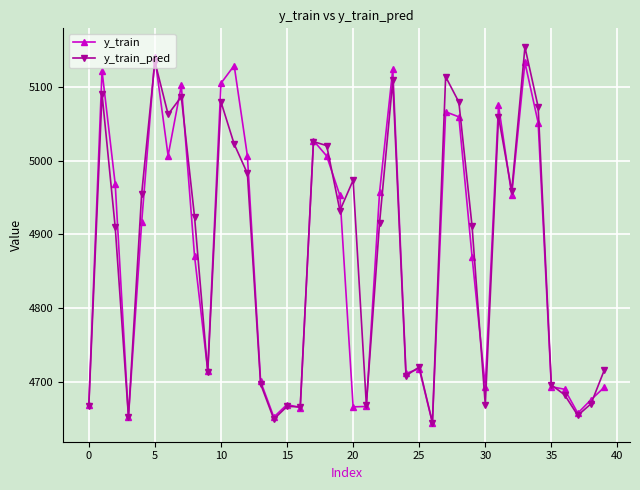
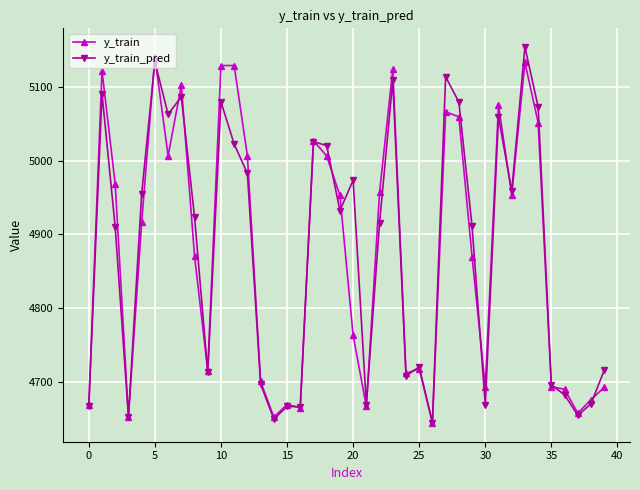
y_train, 10: 5110 -> 5130
y_train, 20: 4670 -> 4760
